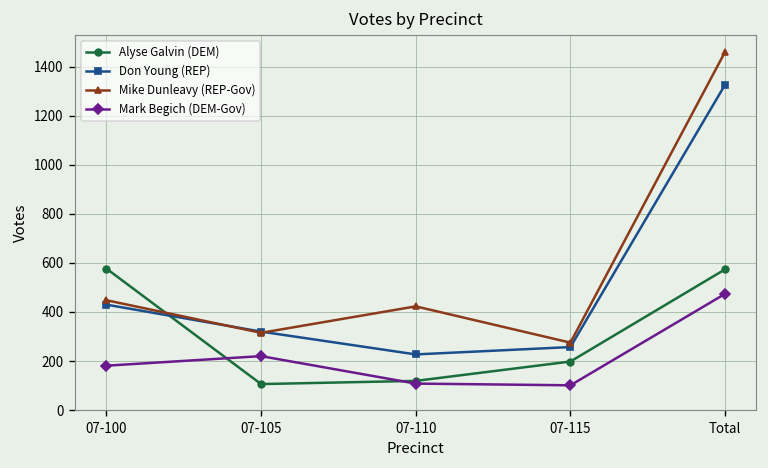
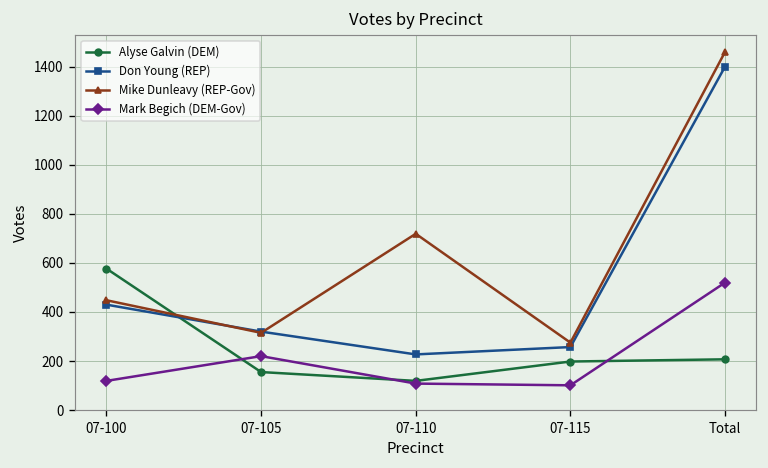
Mark Begich (DEM-Gov), 07-100: 180 -> 120
Alyse Galvin (DEM), 07-105: 110 -> 160
Mike Dunleavy (REP-Gov), 07-110: 420 -> 720
Alyse Galvin (DEM), Total: 570 -> 210
Don Young (REP), Total: 1330 -> 1400
Mark Begich (DEM-Gov), Total: 470 -> 520
